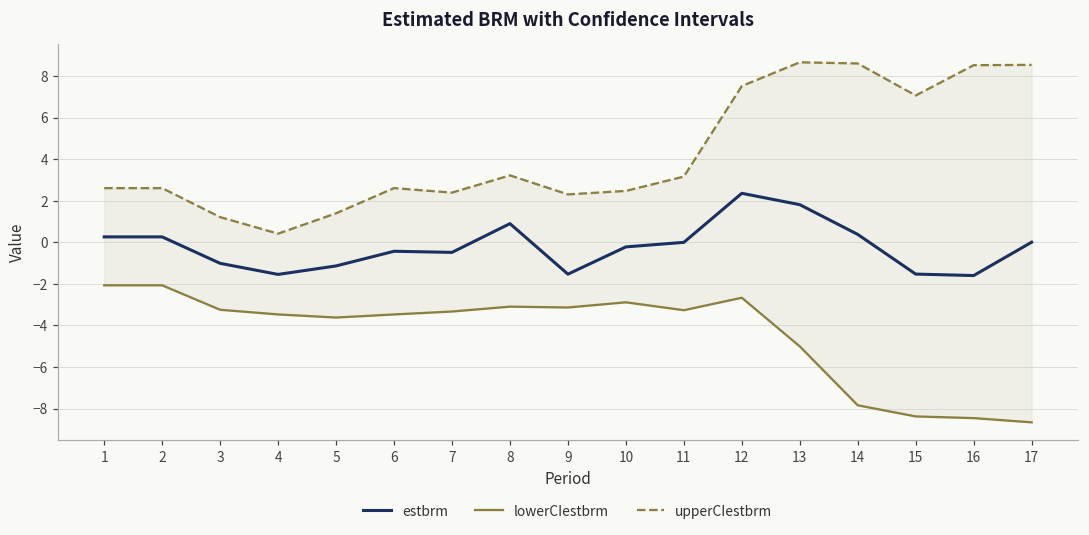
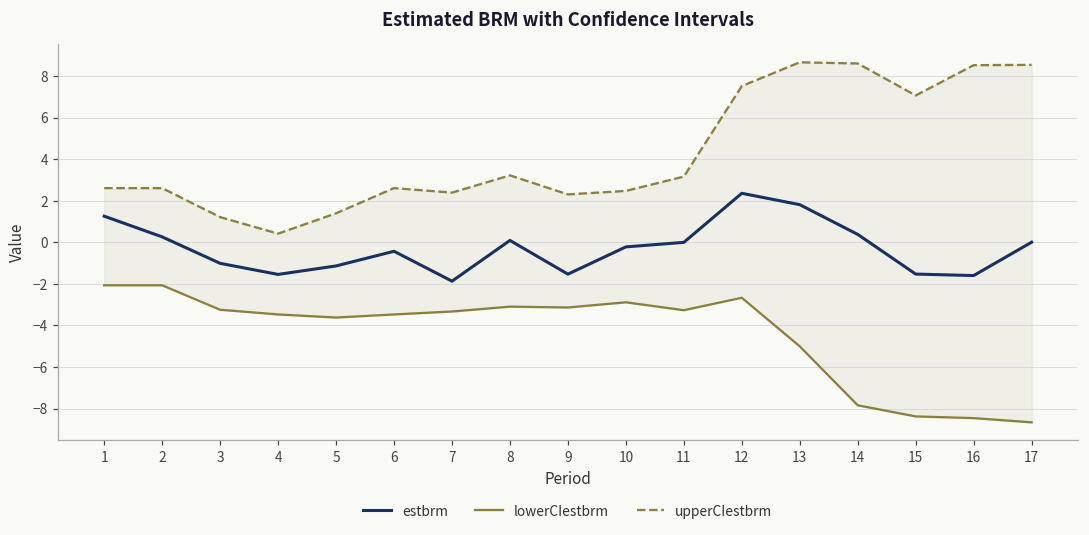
estbrm, 1: 0.3 -> 1.3
estbrm, 7: -0.5 -> -1.9
estbrm, 8: 0.9 -> 0.1
